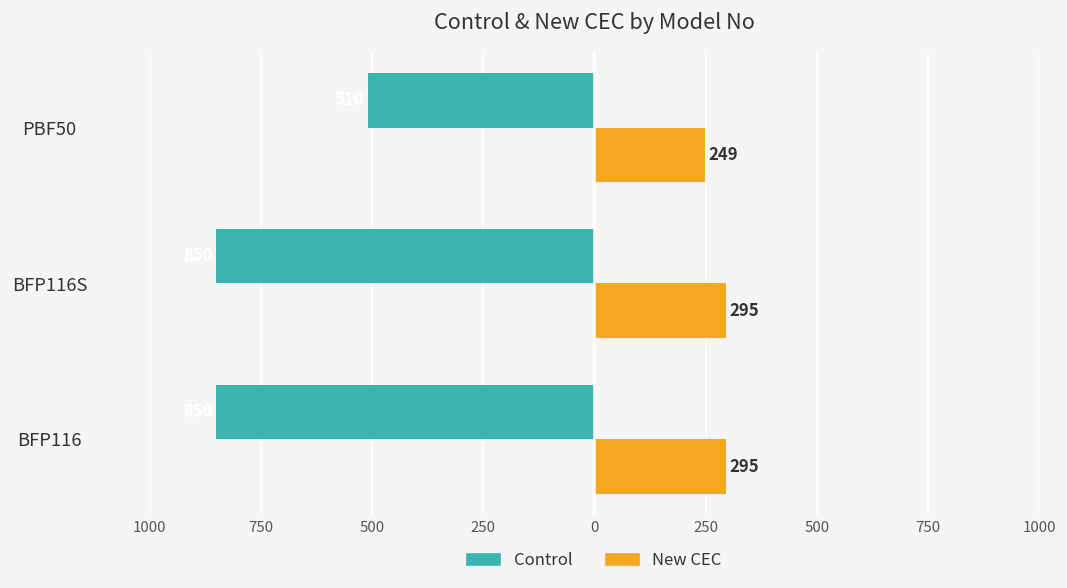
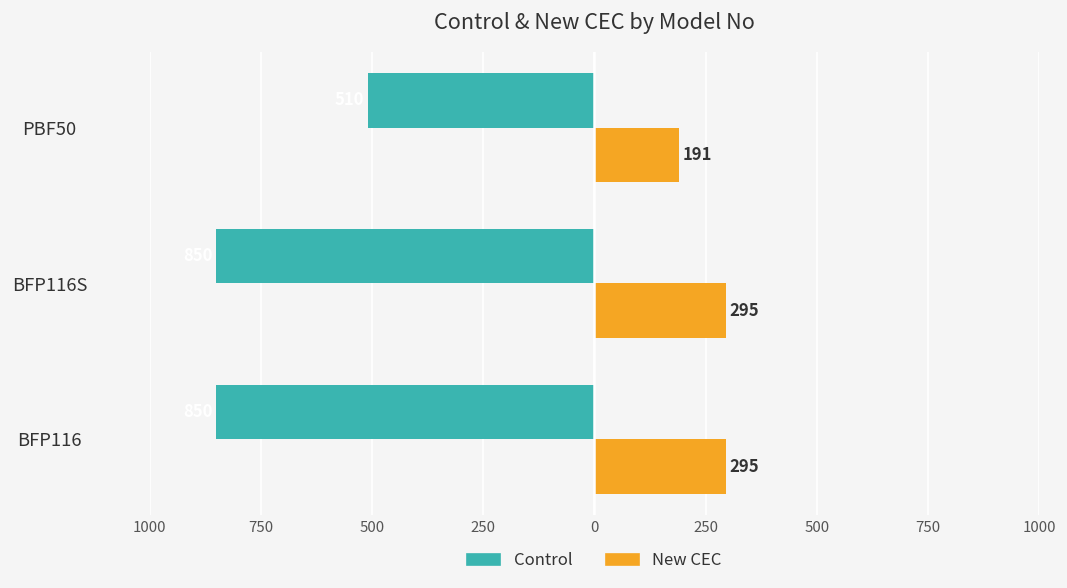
New CEC, PBF50: 249 -> 191
